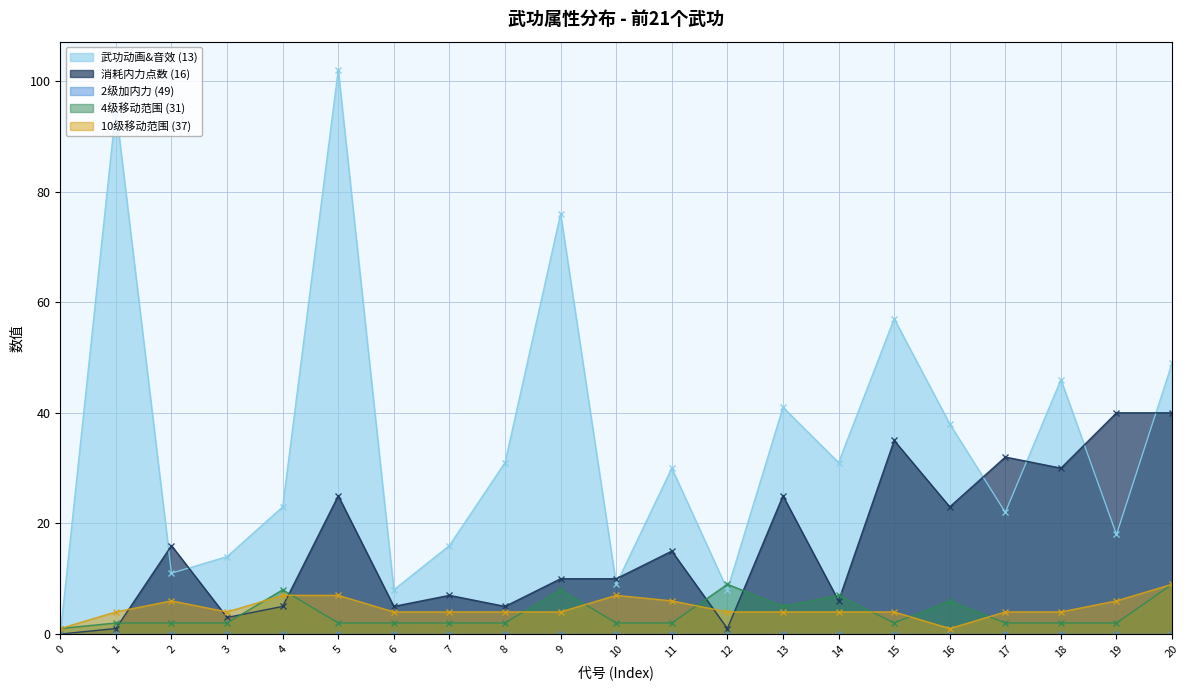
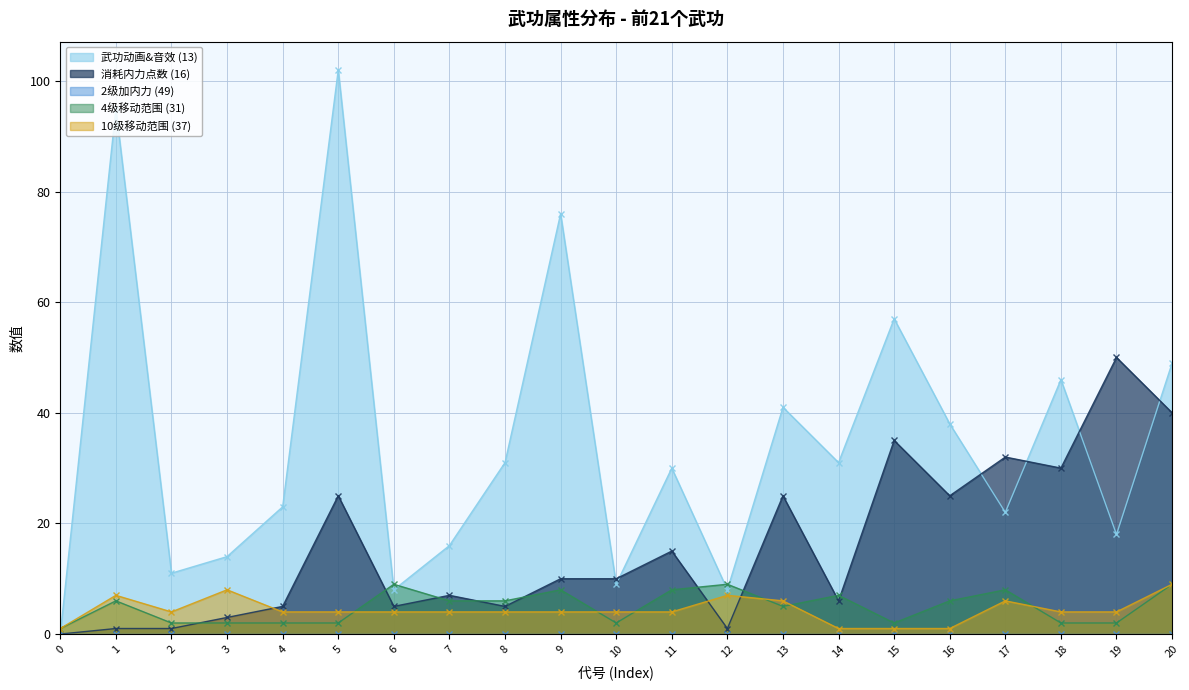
4级移动范围 (31), 1: 2 -> 6
10级移动范围 (37), 1: 4 -> 7
消耗内力点数 (16), 2: 16 -> 1
10级移动范围 (37), 2: 6 -> 4
10级移动范围 (37), 3: 4 -> 8
4级移动范围 (31), 4: 8 -> 2
10级移动范围 (37), 4: 7 -> 4
10级移动范围 (37), 5: 7 -> 4
4级移动范围 (31), 6: 2 -> 9
4级移动范围 (31), 7: 2 -> 6
4级移动范围 (31), 8: 2 -> 6
10级移动范围 (37), 10: 7 -> 4
4级移动范围 (31), 11: 2 -> 8
10级移动范围 (37), 11: 6 -> 4
10级移动范围 (37), 12: 4 -> 7
10级移动范围 (37), 13: 4 -> 6
10级移动范围 (37), 14: 4 -> 1
10级移动范围 (37), 15: 4 -> 1
消耗内力点数 (16), 16: 23 -> 25
4级移动范围 (31), 17: 2 -> 8
10级移动范围 (37), 17: 4 -> 6
消耗内力点数 (16), 19: 40 -> 50
10级移动范围 (37), 19: 6 -> 4
